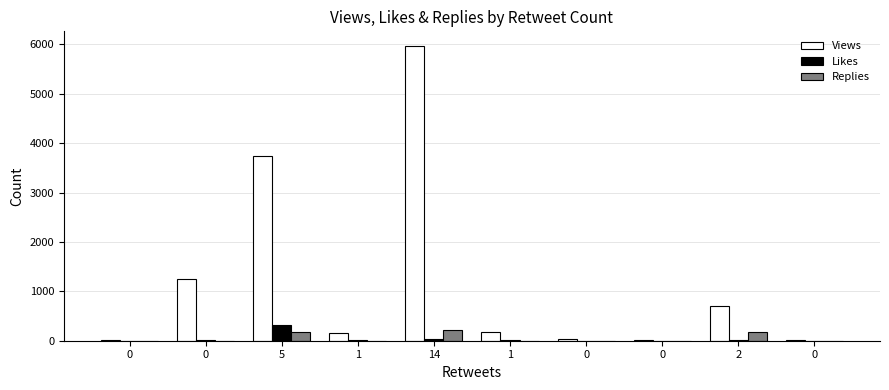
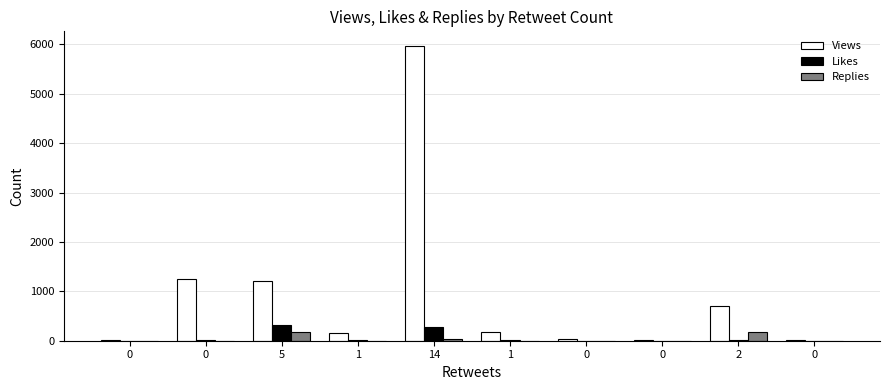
Views, 5: 3700 -> 1200
Likes, 14: 0 -> 300
Replies, 14: 200 -> 0
